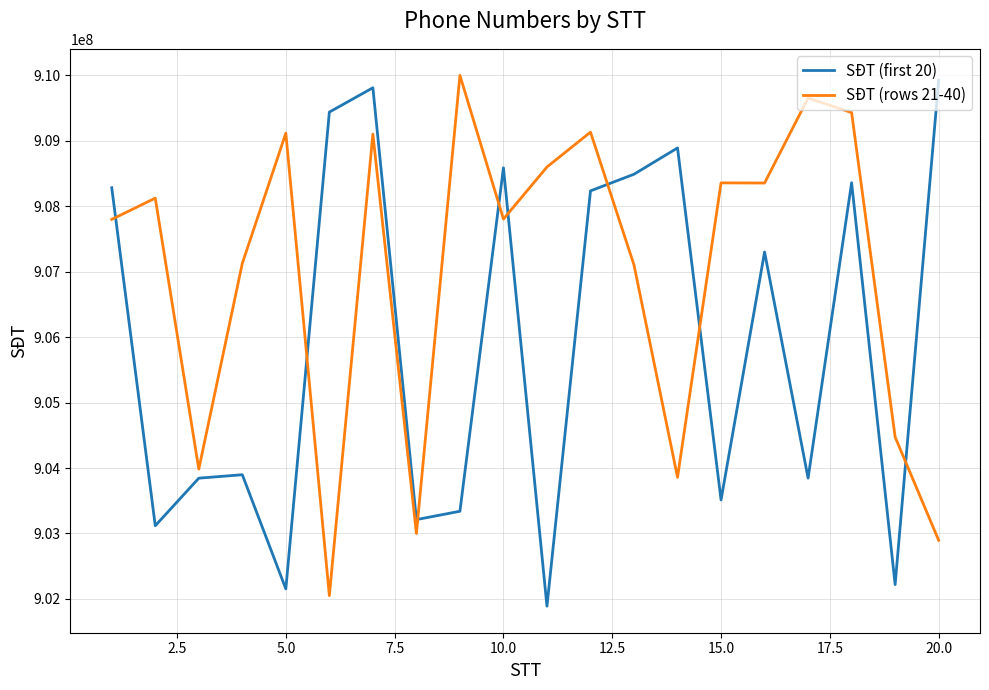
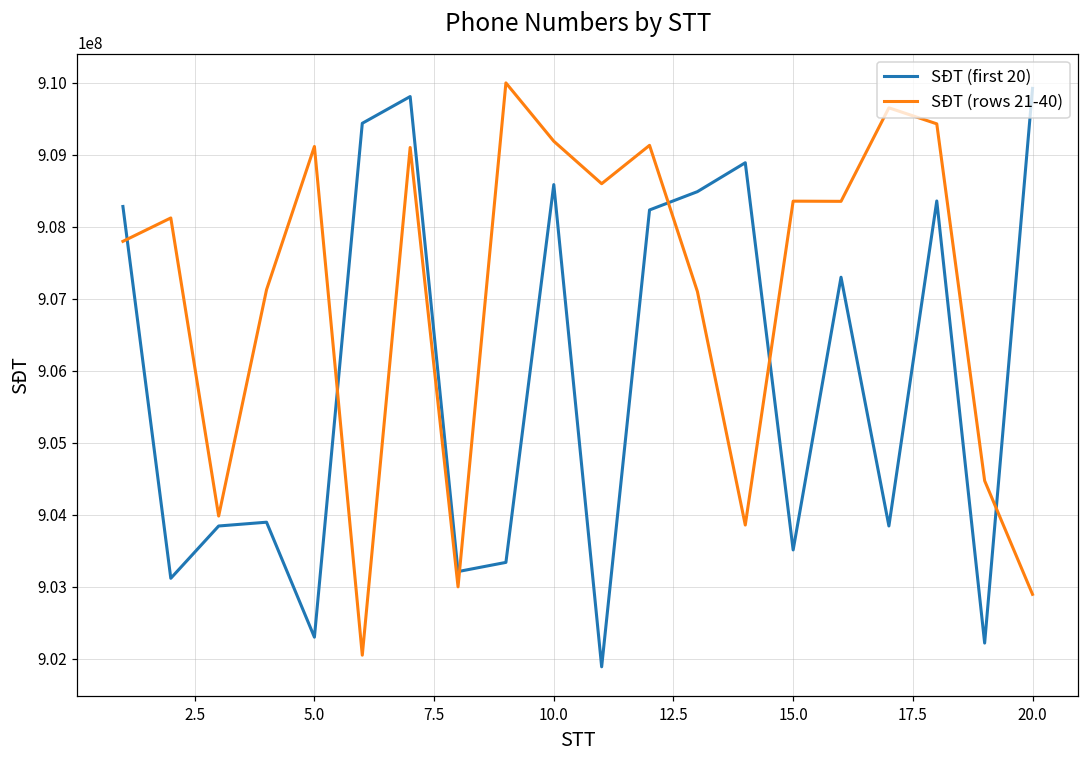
SĐT (first 20), 5.0: 902200000 -> 902300000
SĐT (rows 21-40), 10.0: 907800000 -> 909200000
